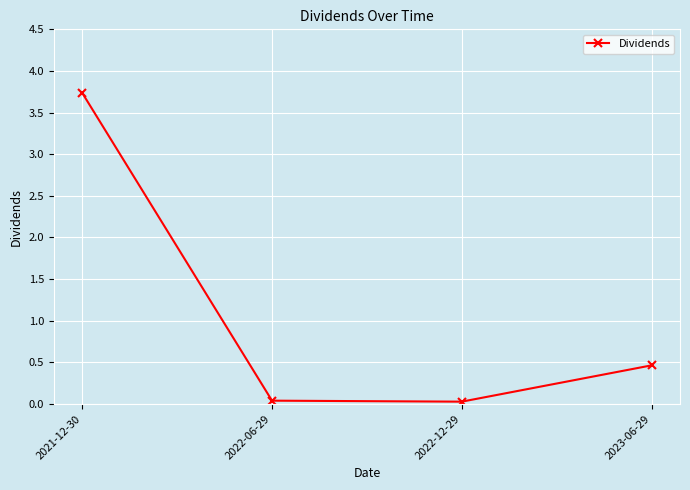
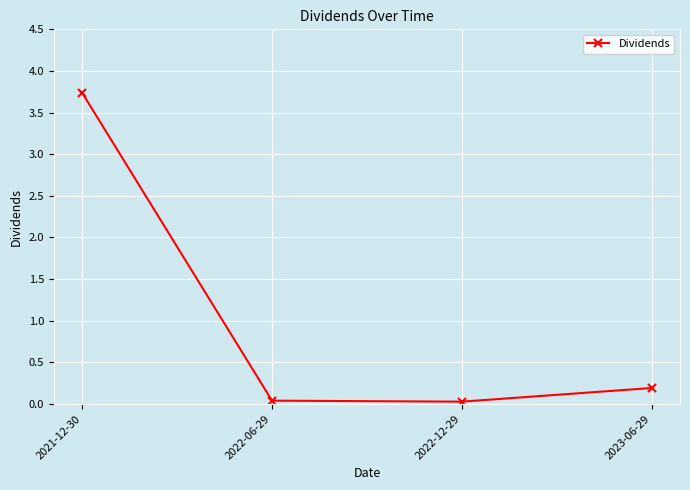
2023-06-29: 0.5 -> 0.2
